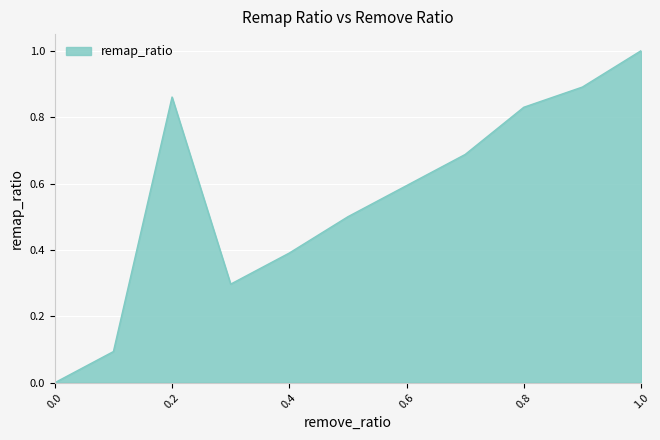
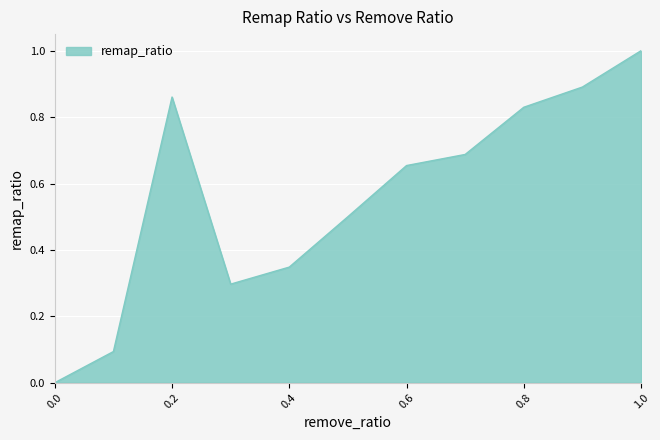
0.4: 0.39 -> 0.35
0.6: 0.59 -> 0.65
